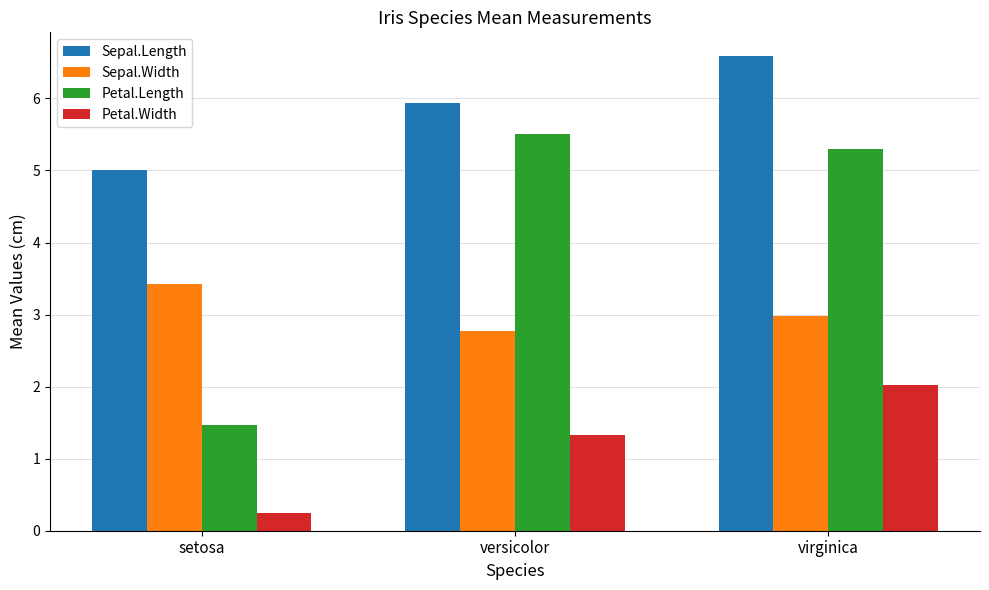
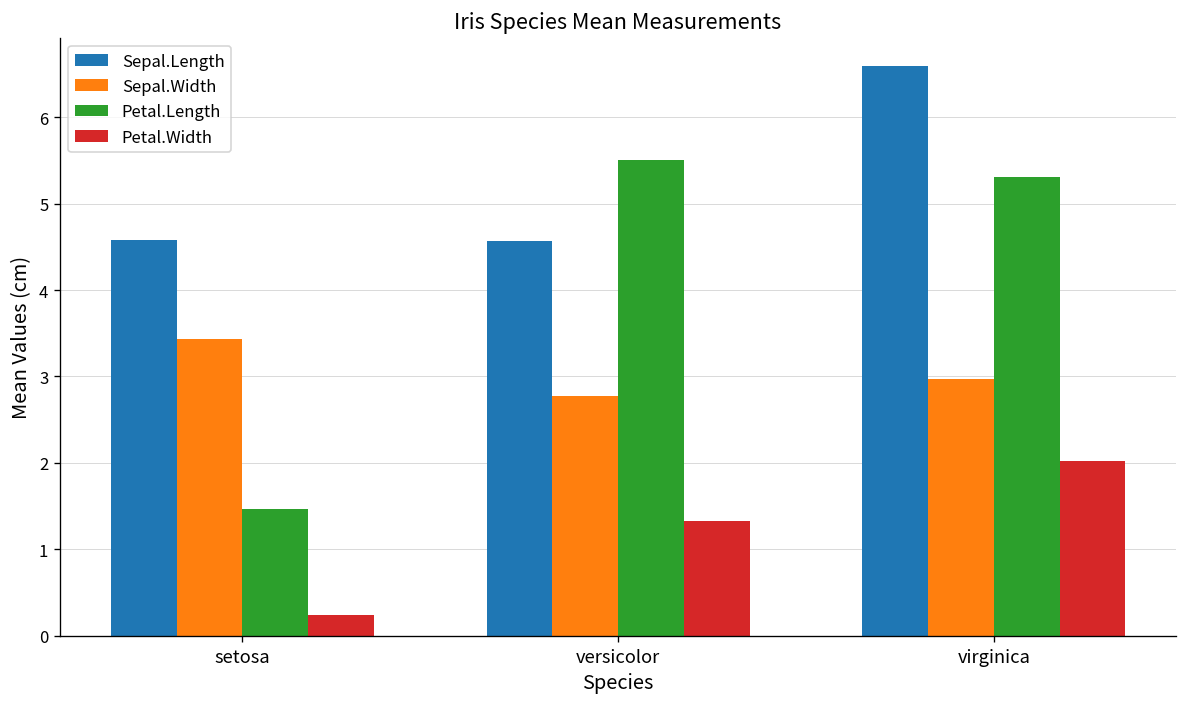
Sepal.Length, setosa: 5.0 -> 4.6
Sepal.Length, versicolor: 5.9 -> 4.6
